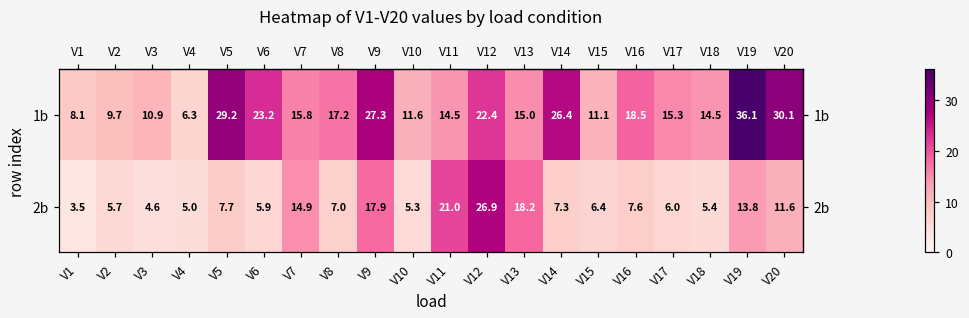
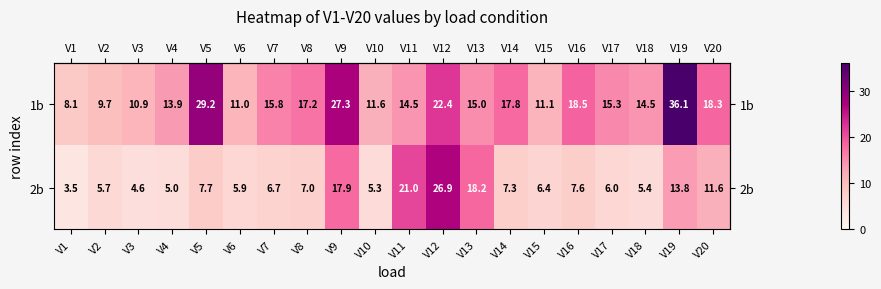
1b, V4: 6.3 -> 13.9
1b, V6: 23.2 -> 11.0
1b, V14: 26.4 -> 17.8
1b, V20: 30.1 -> 18.3
2b, V7: 14.9 -> 6.7
